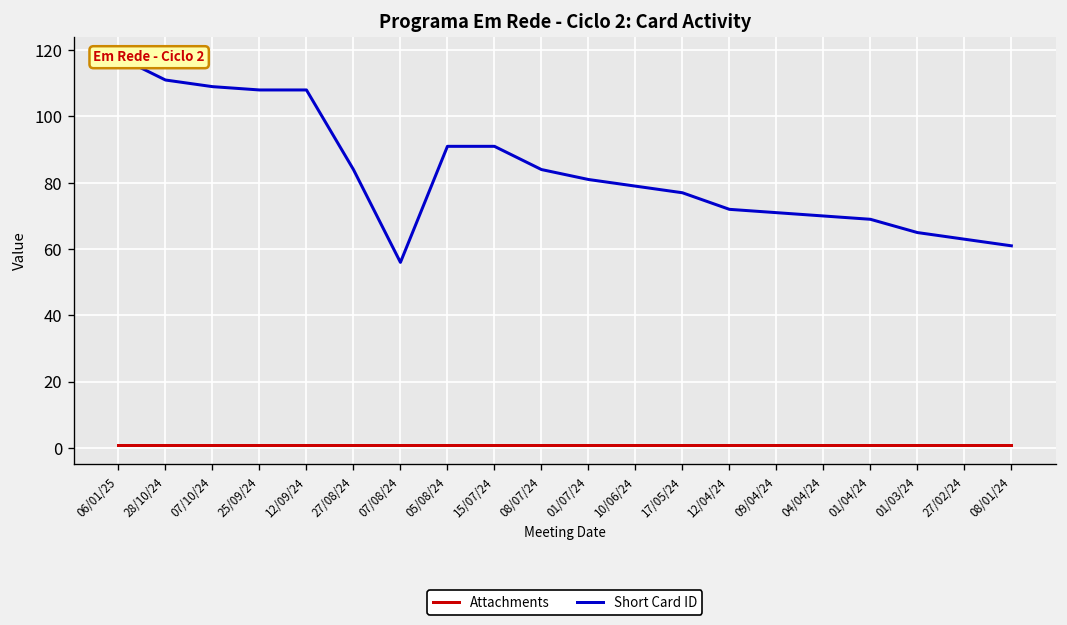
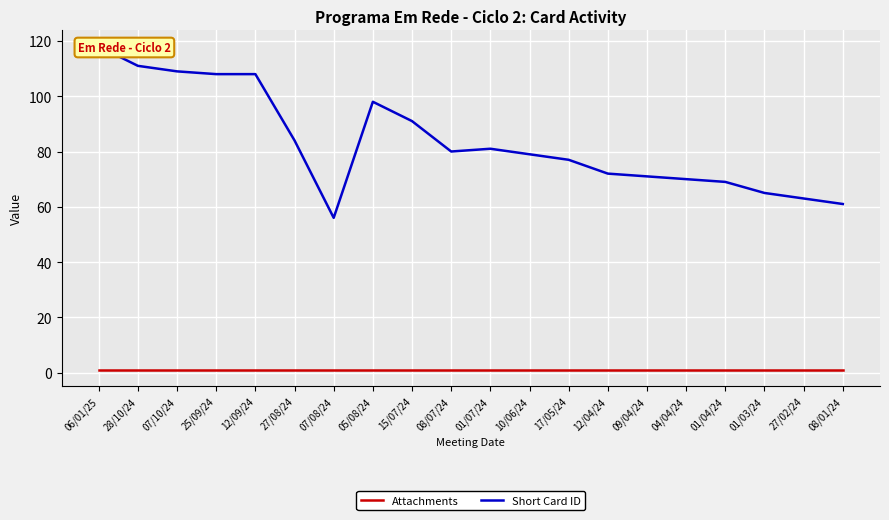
Short Card ID, 05/08/24: 91 -> 98
Short Card ID, 08/07/24: 84 -> 80
